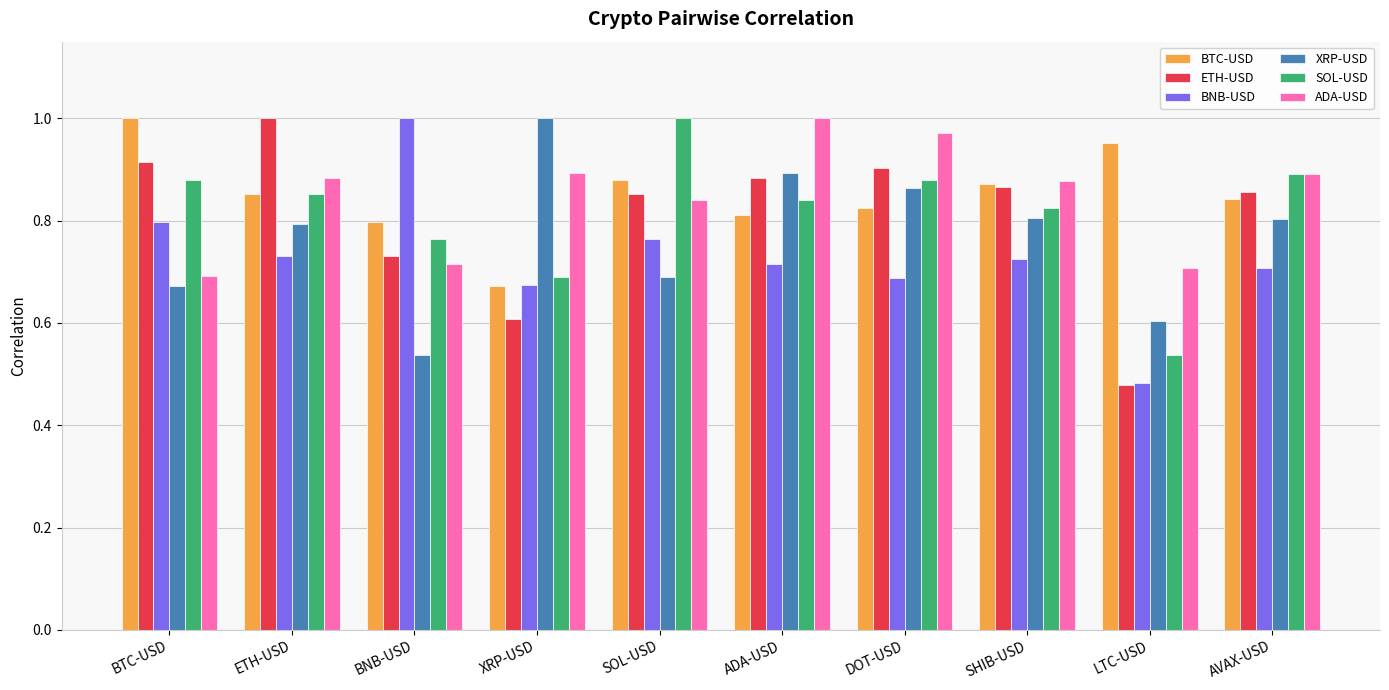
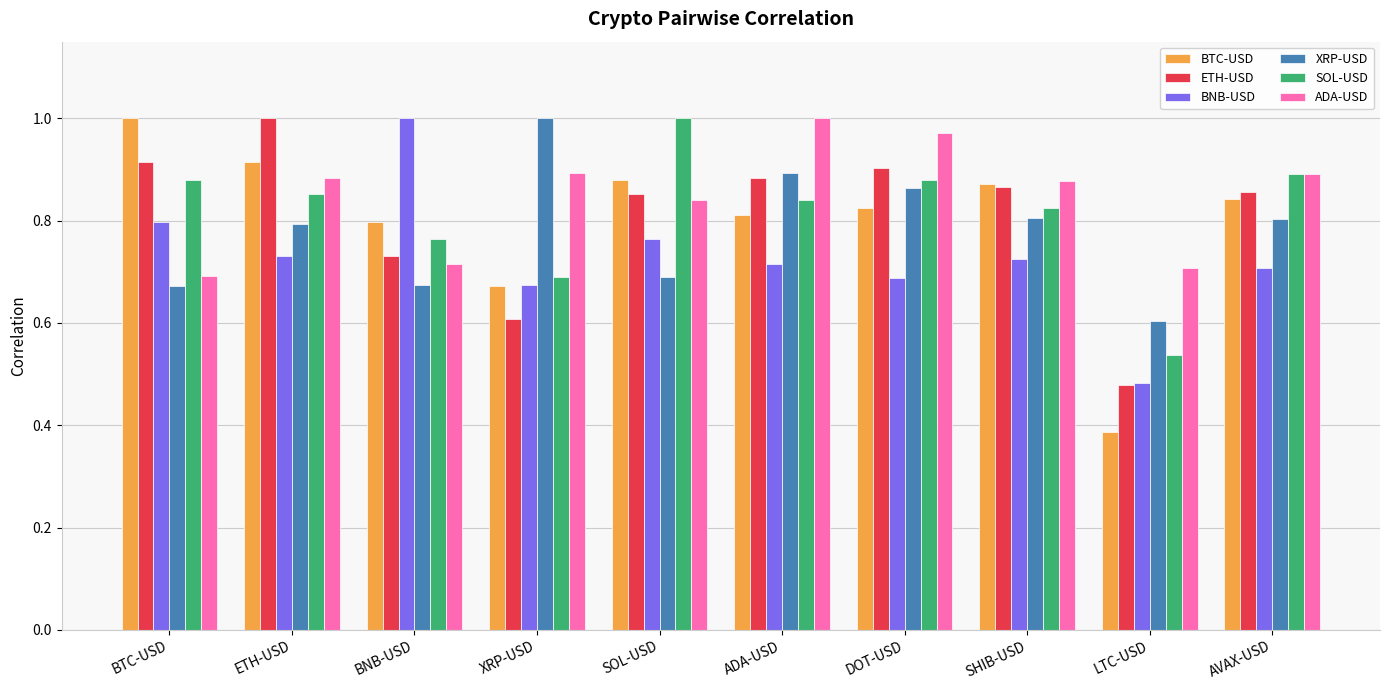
BTC-USD, ETH-USD: 0.85 -> 0.91
XRP-USD, BNB-USD: 0.54 -> 0.68
BTC-USD, LTC-USD: 0.95 -> 0.39
